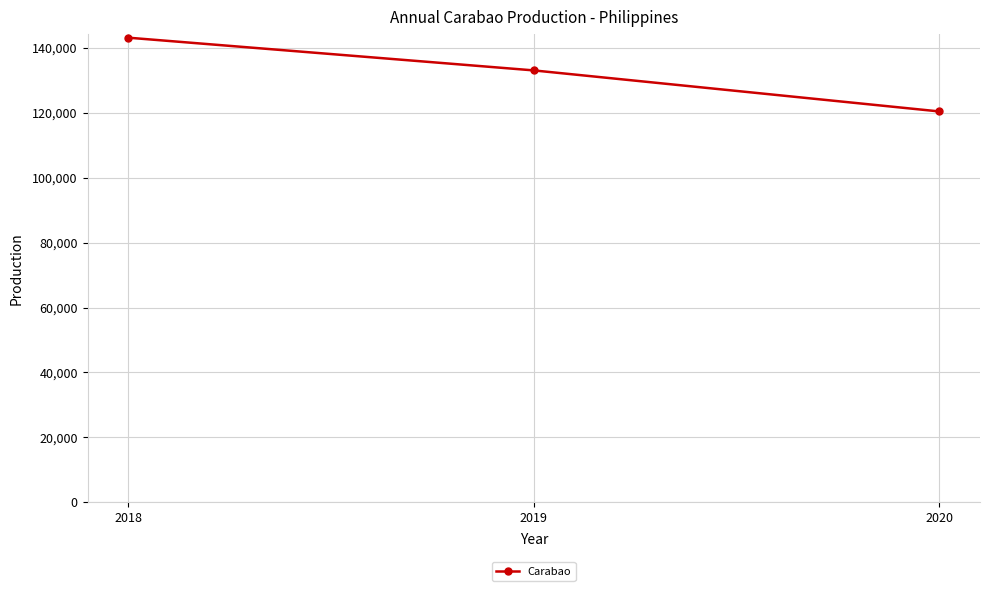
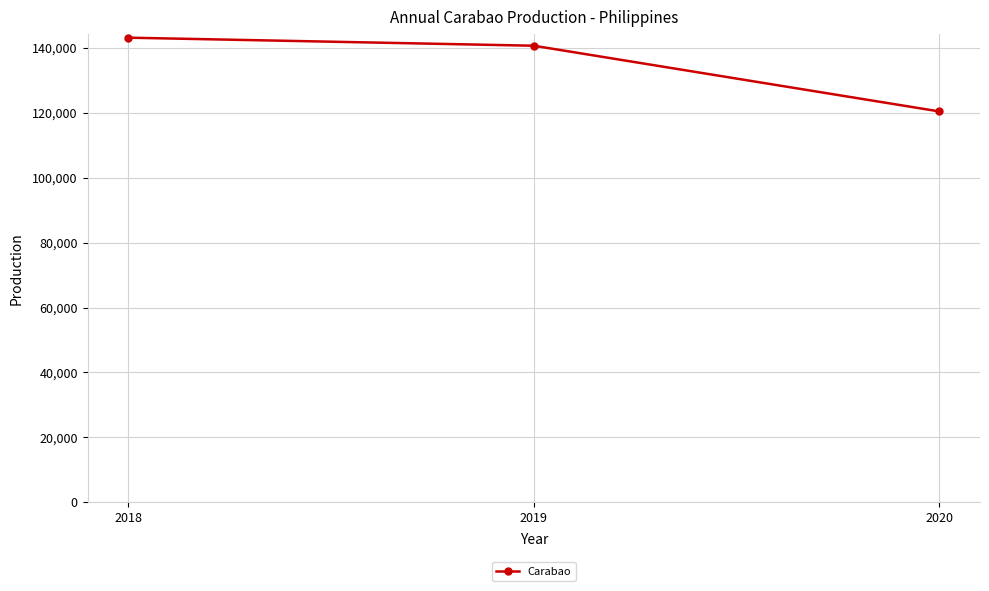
2019: 133,000 -> 141,000
